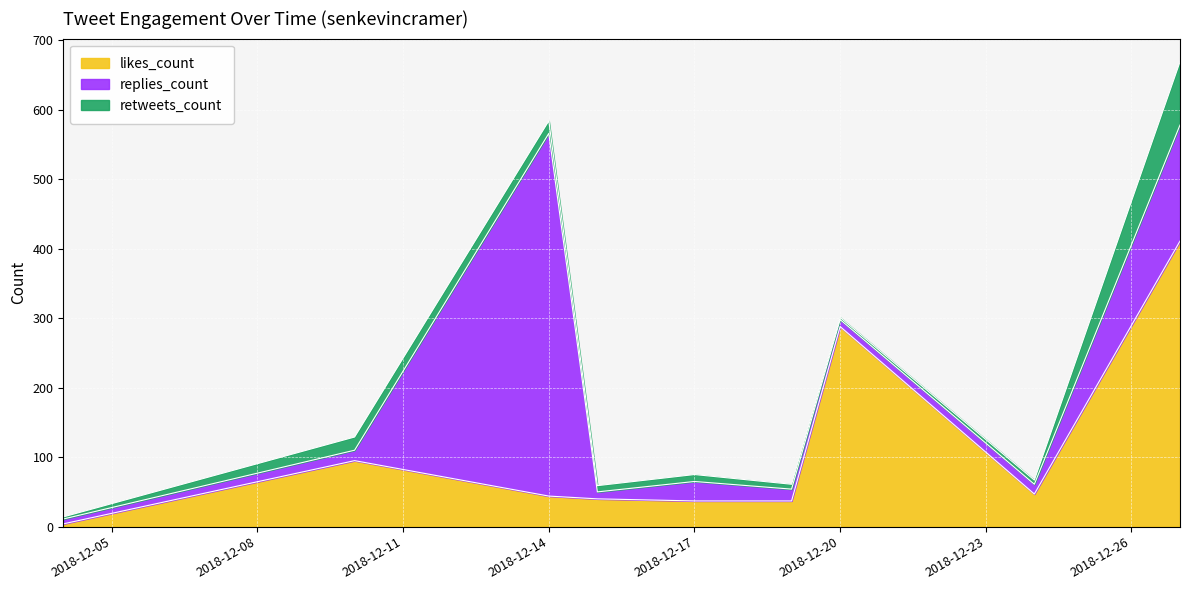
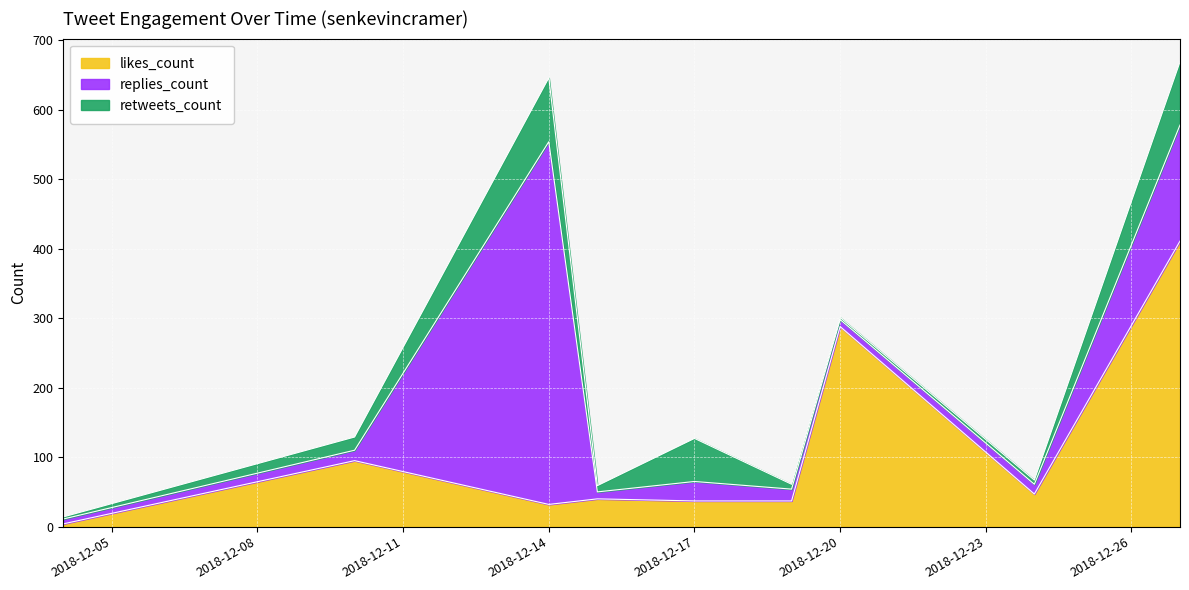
likes_count, 2018-12-14: 40 -> 30
retweets_count, 2018-12-14: 20 -> 90
retweets_count, 2018-12-17: 10 -> 60
